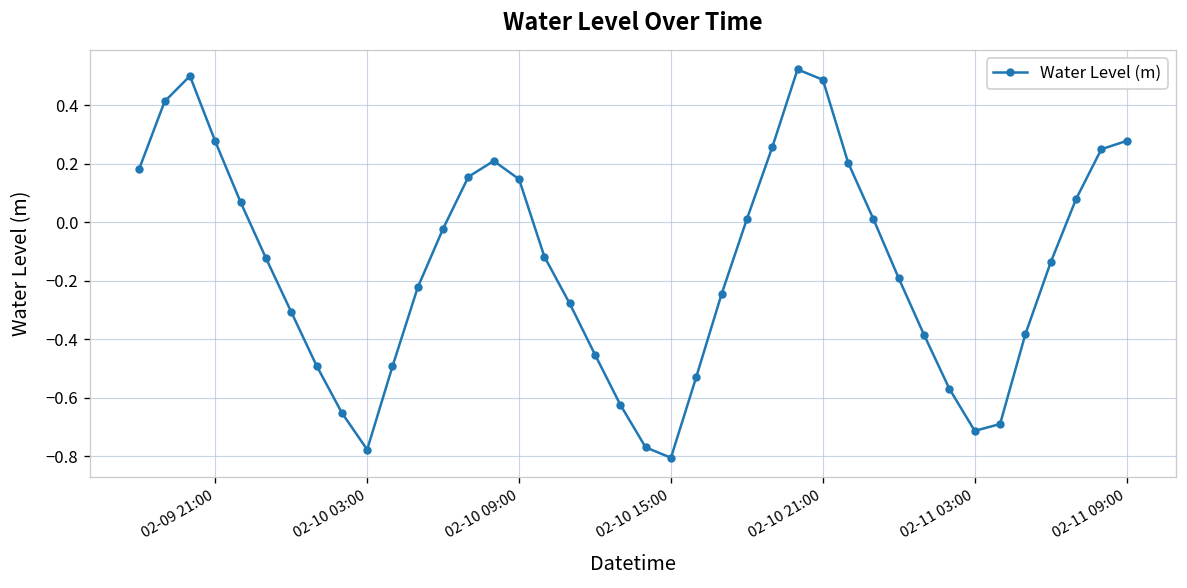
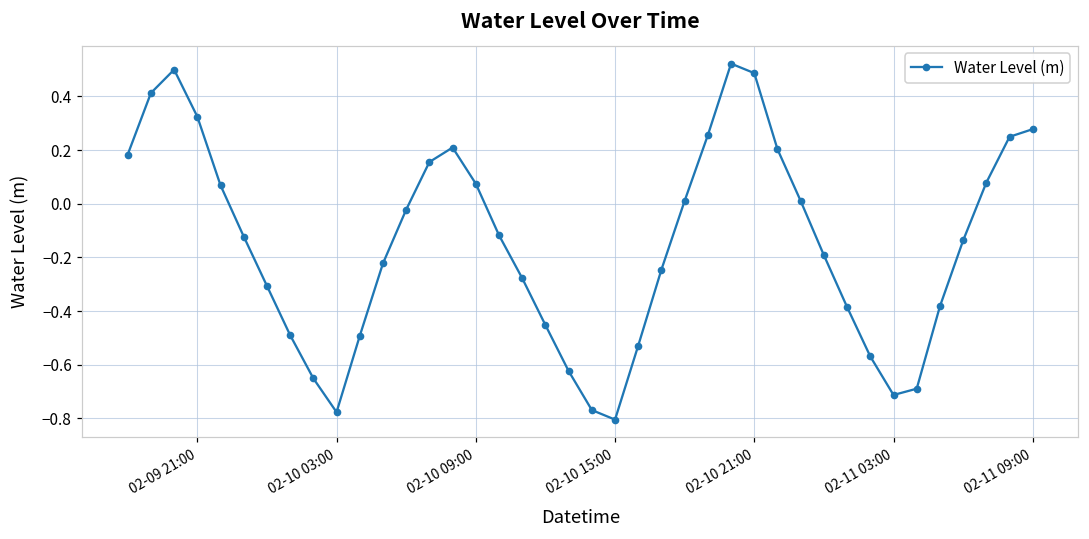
02-09 21:00: 0.28 -> 0.32
02-10 09:00: 0.15 -> 0.07
